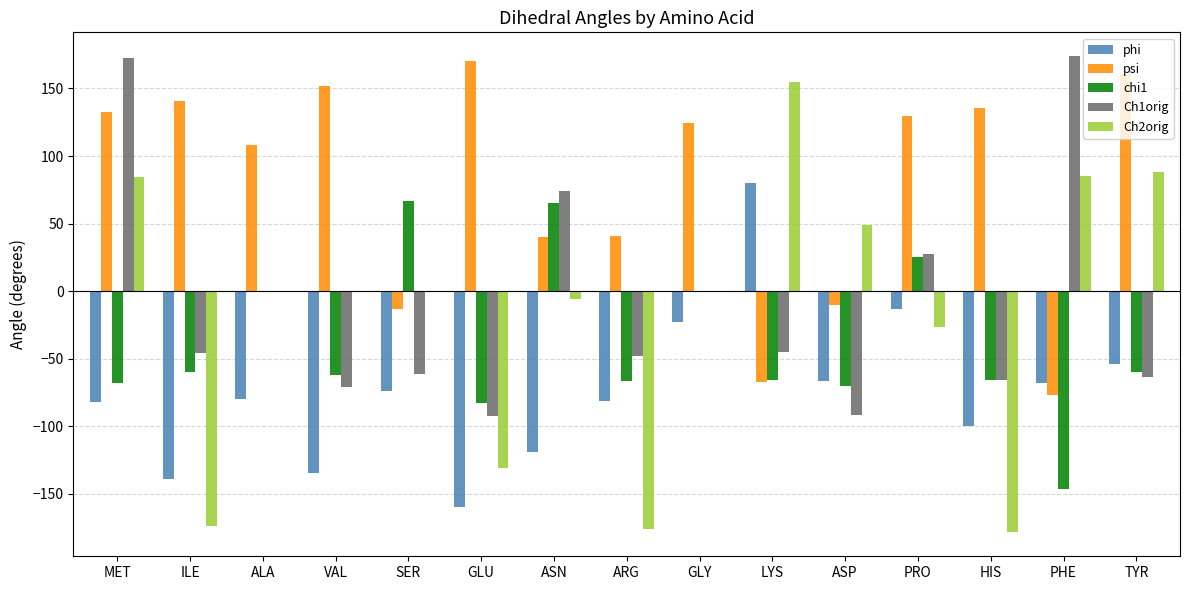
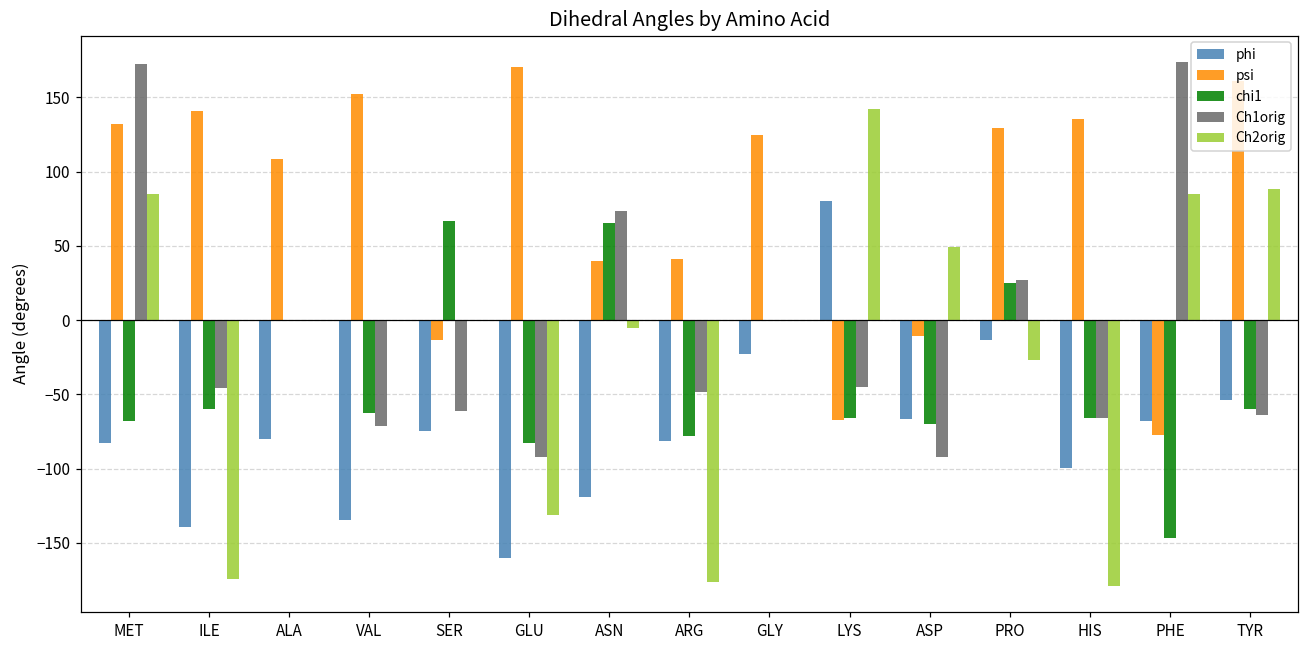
chi1, ARG: -66 -> -78
Ch2orig, LYS: 155 -> 142
